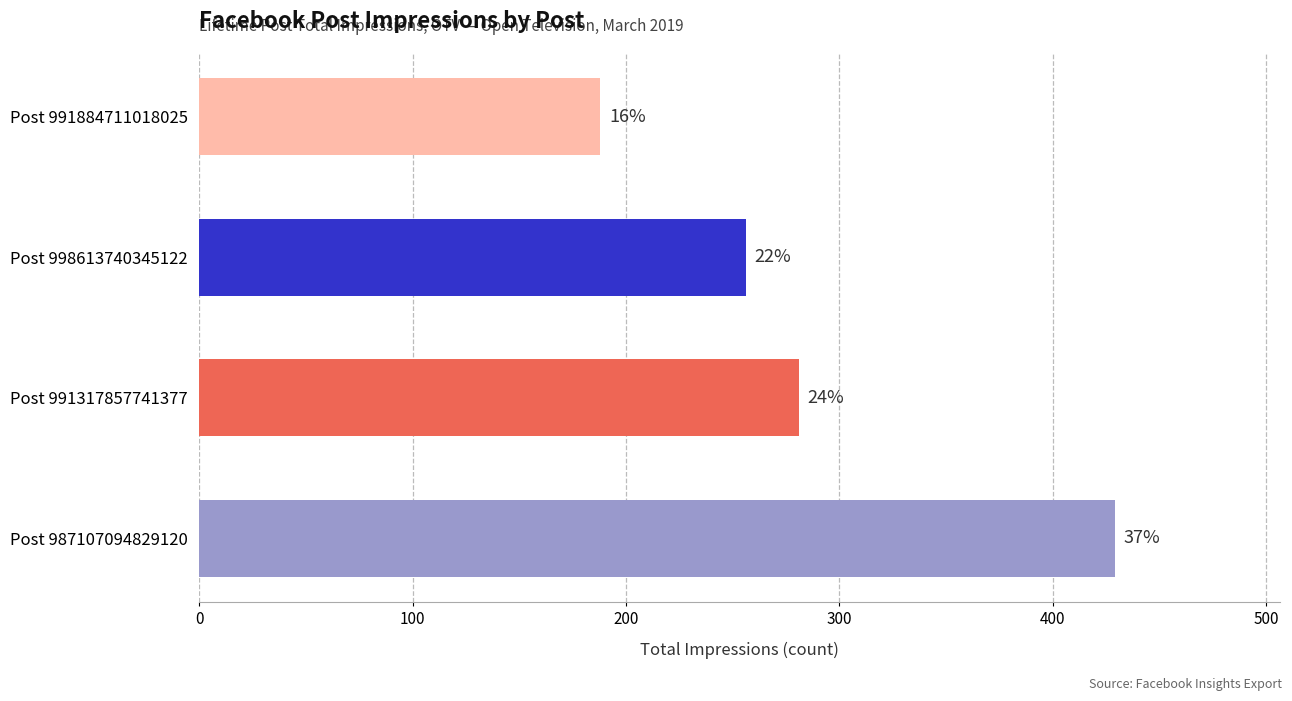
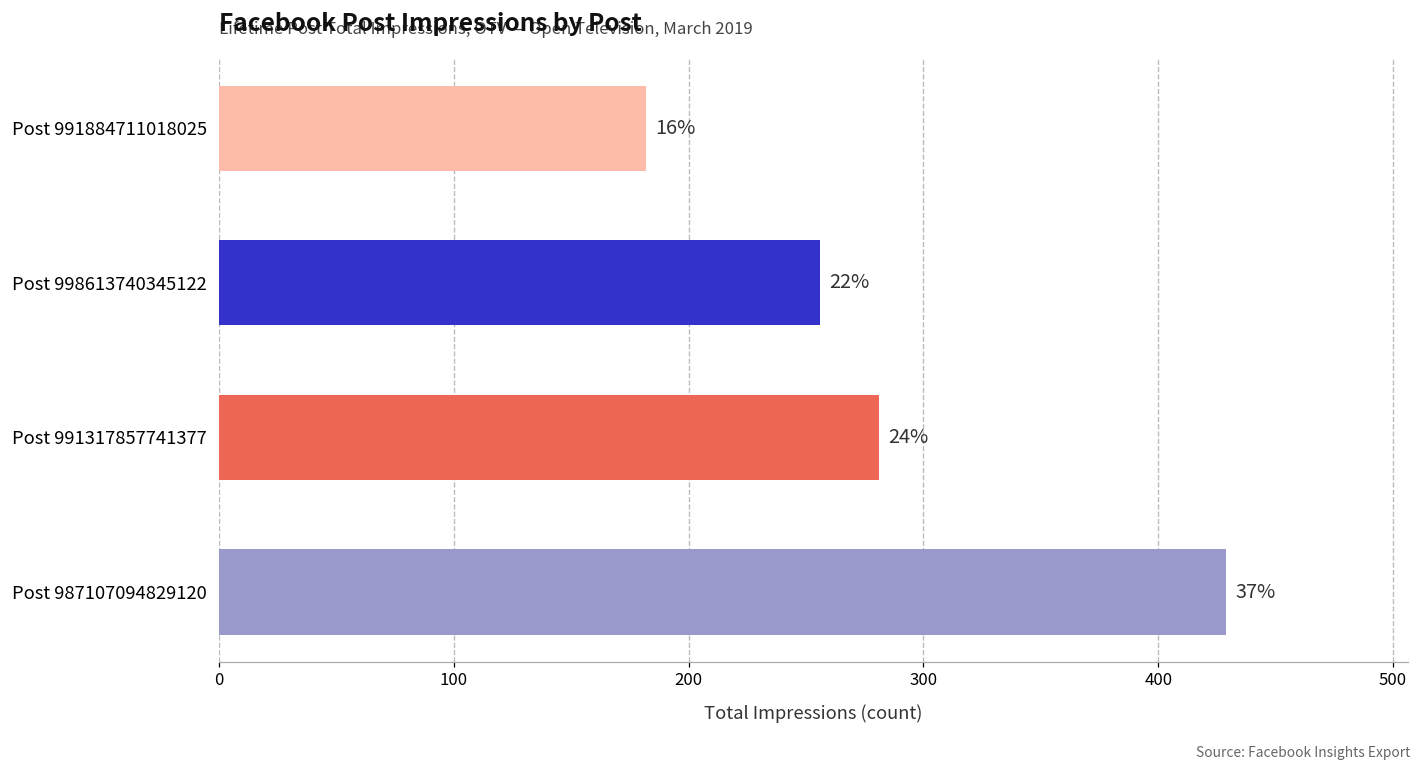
Post 991884711018025: 188 -> 182
